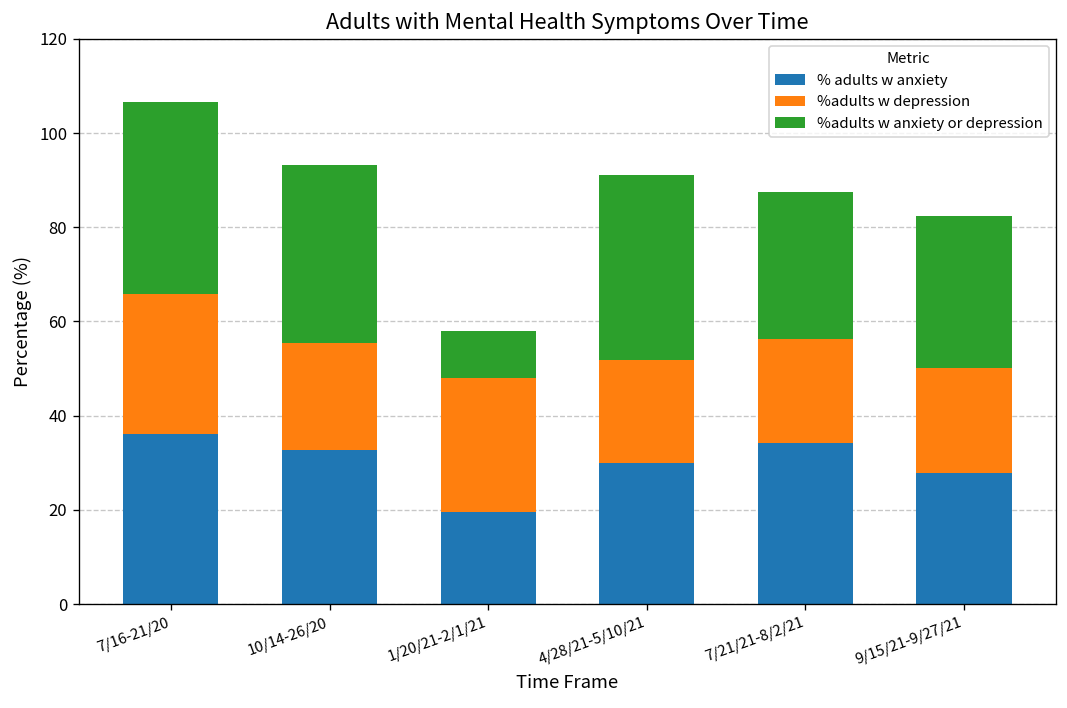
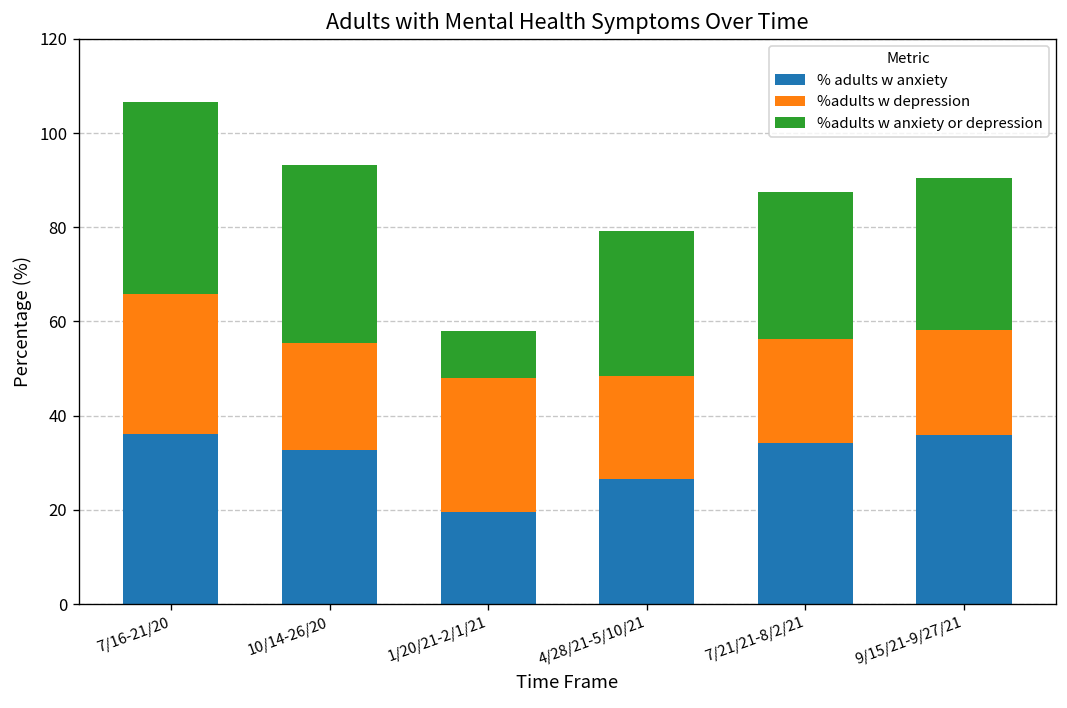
% adults w anxiety, 4/28/21-5/10/21: 30 -> 27
%adults w anxiety or depression, 4/28/21-5/10/21: 39 -> 31
% adults w anxiety, 9/15/21-9/27/21: 28 -> 36
